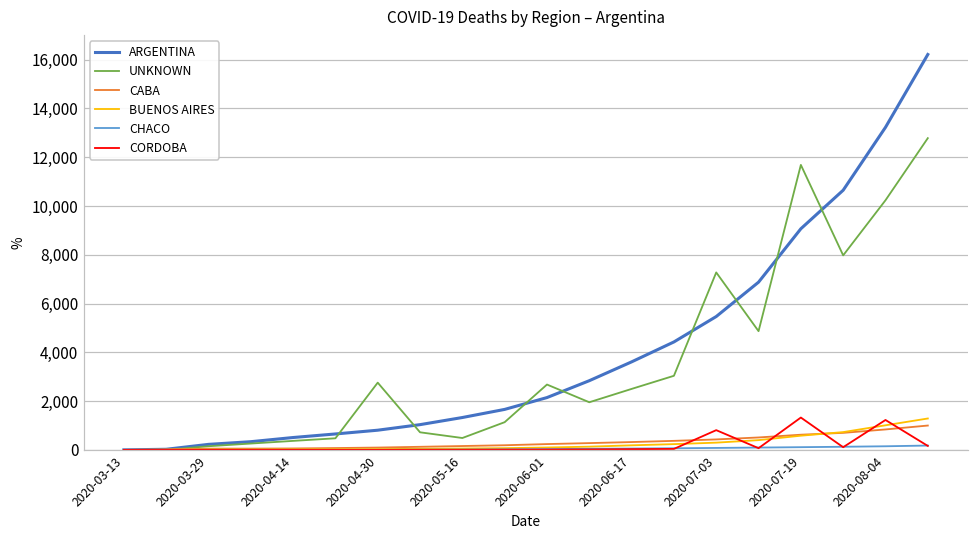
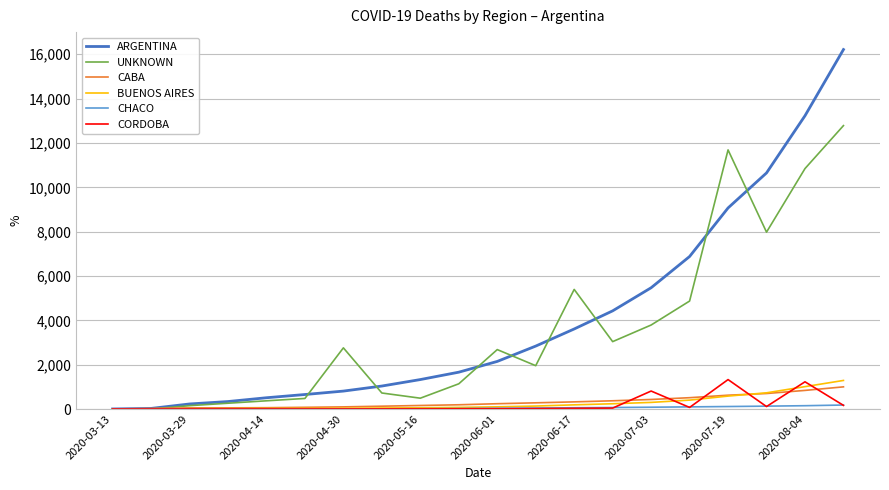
UNKNOWN, 2020-06-17: 2,500 -> 5,400
UNKNOWN, 2020-07-03: 7,300 -> 3,800
UNKNOWN, 2020-08-04: 10,200 -> 10,800
